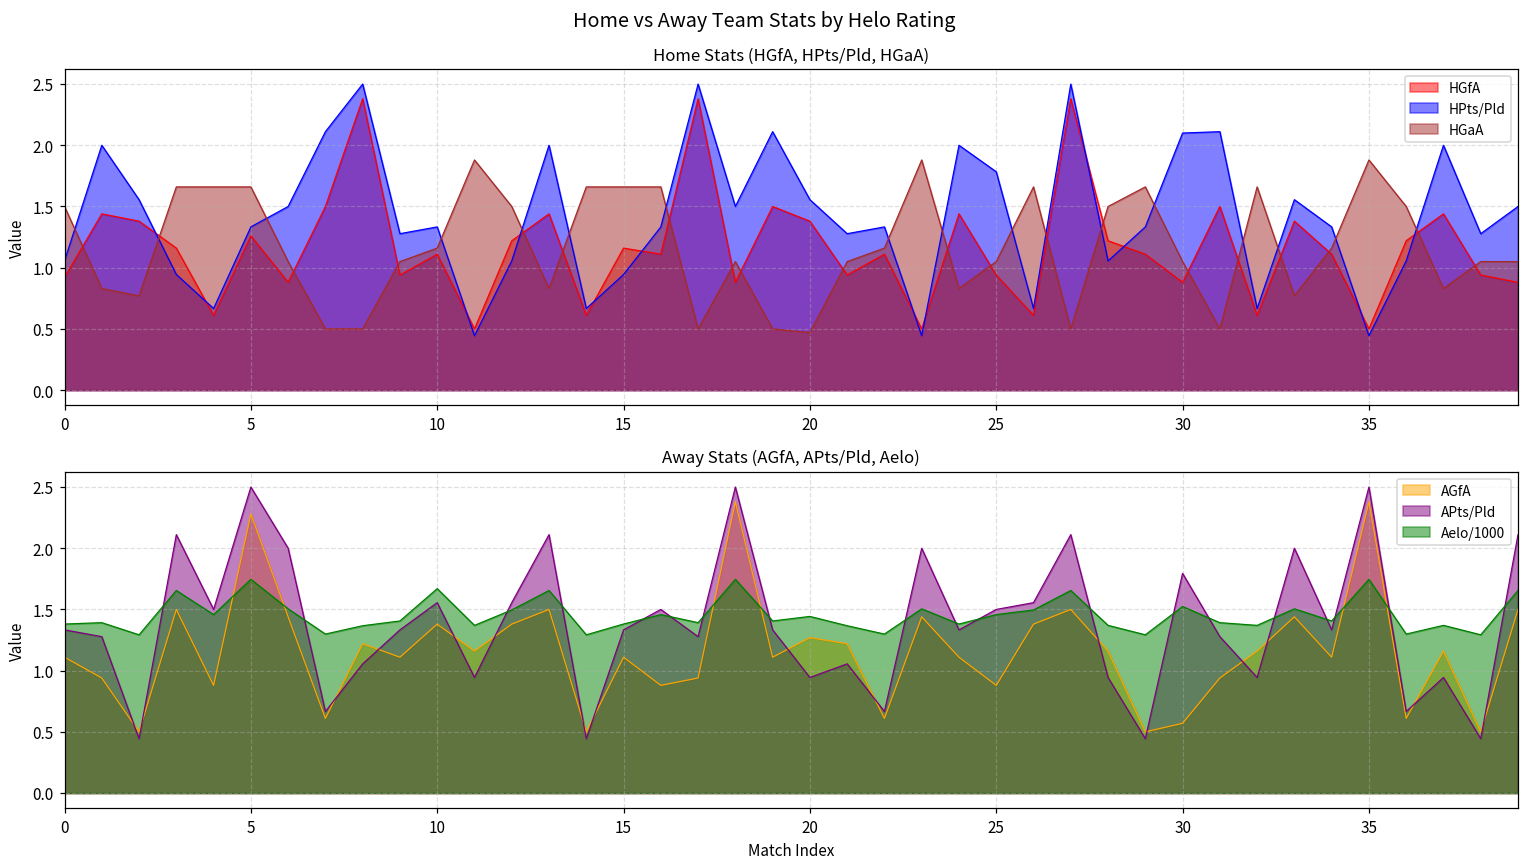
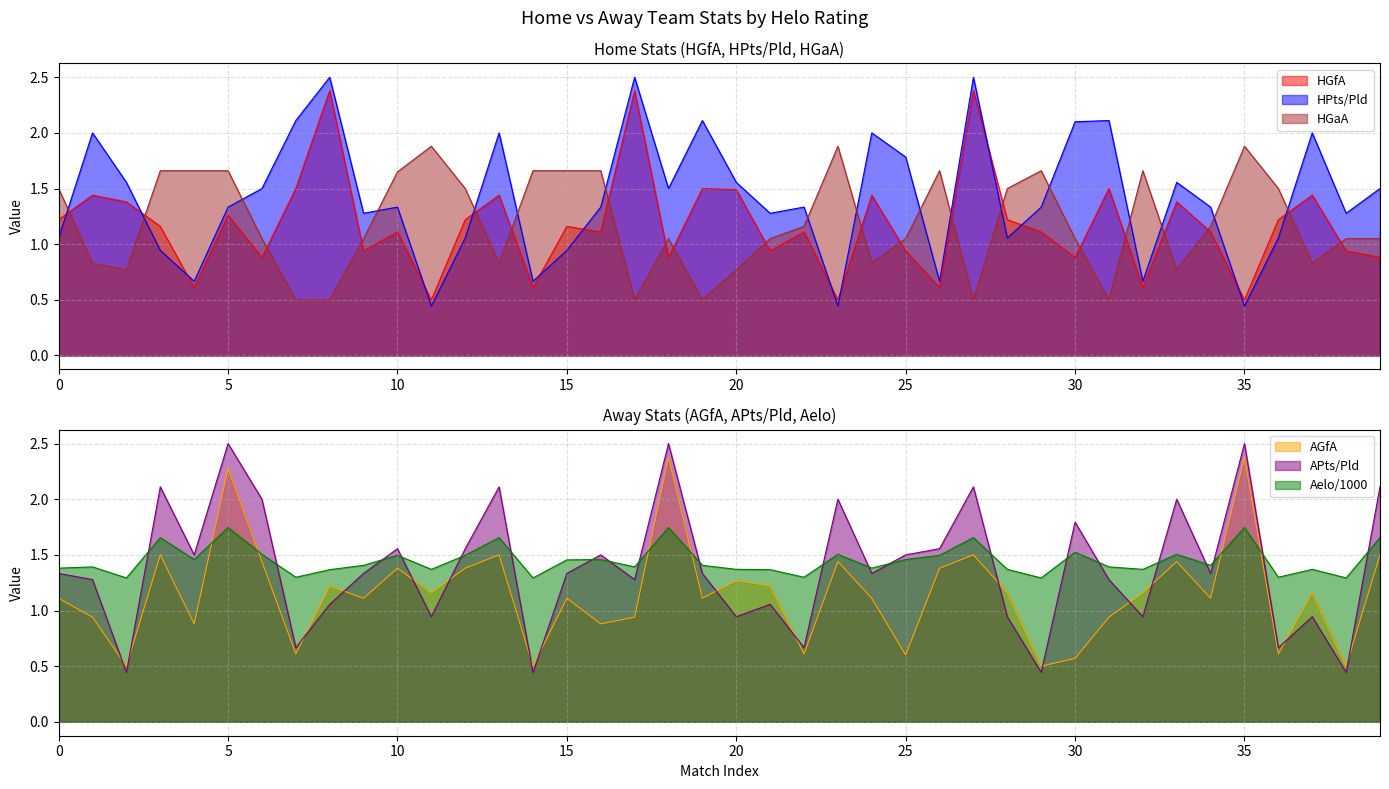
Home Stats (HGfA, HPts/Pld, HGaA), HGfA, 0: 0.92 -> 1.22
Home Stats (HGfA, HPts/Pld, HGaA), HGaA, 10: 1.16 -> 1.65
Home Stats (HGfA, HPts/Pld, HGaA), HGfA, 20: 1.38 -> 1.49
Home Stats (HGfA, HPts/Pld, HGaA), HGaA, 20: 0.47 -> 0.77
Away Stats (AGfA, APts/Pld, Aelo), Aelo/1000, 10: 1.67 -> 1.50
Away Stats (AGfA, APts/Pld, Aelo), Aelo/1000, 15: 1.38 -> 1.46
Away Stats (AGfA, APts/Pld, Aelo), Aelo/1000, 20: 1.44 -> 1.37
Away Stats (AGfA, APts/Pld, Aelo), AGfA, 25: 0.88 -> 0.60
